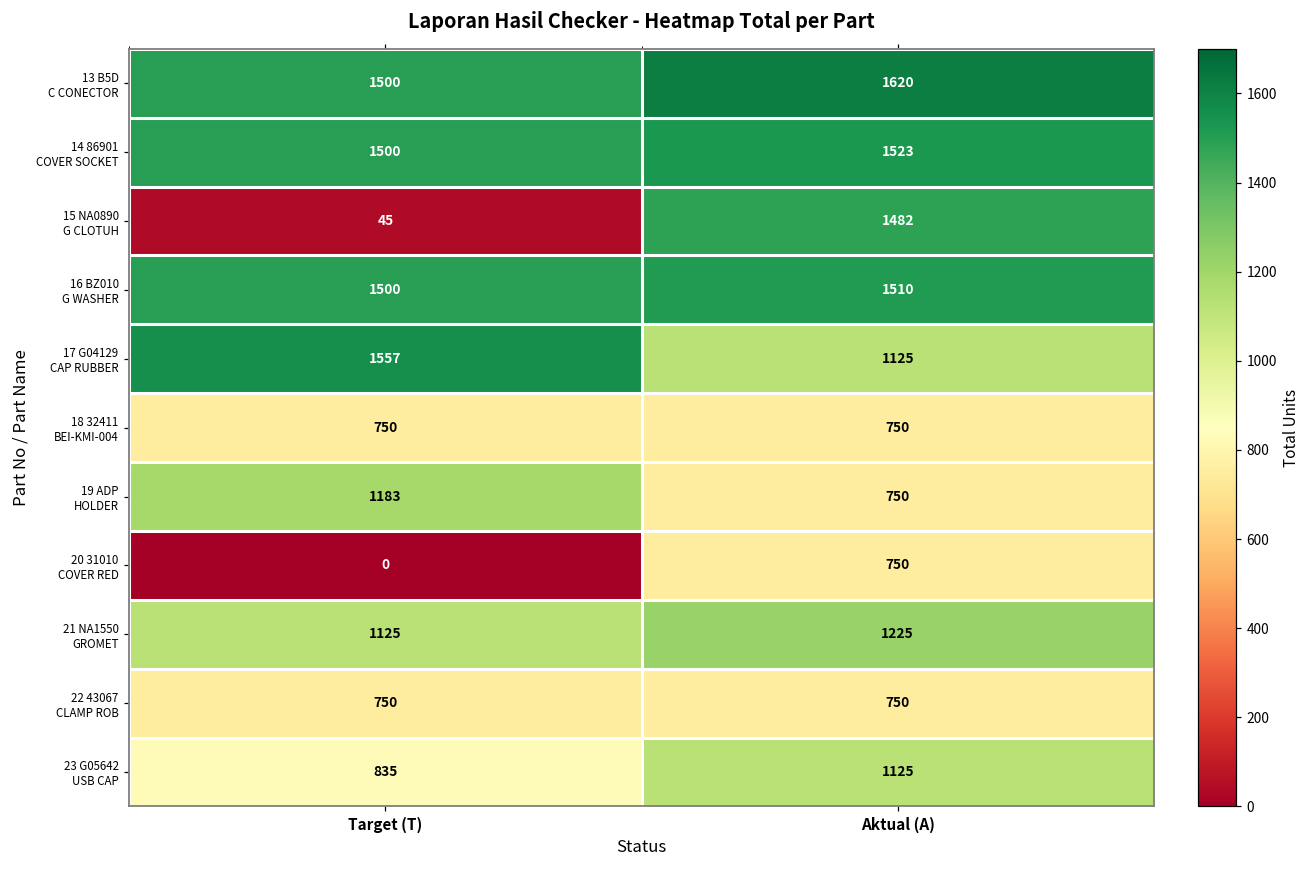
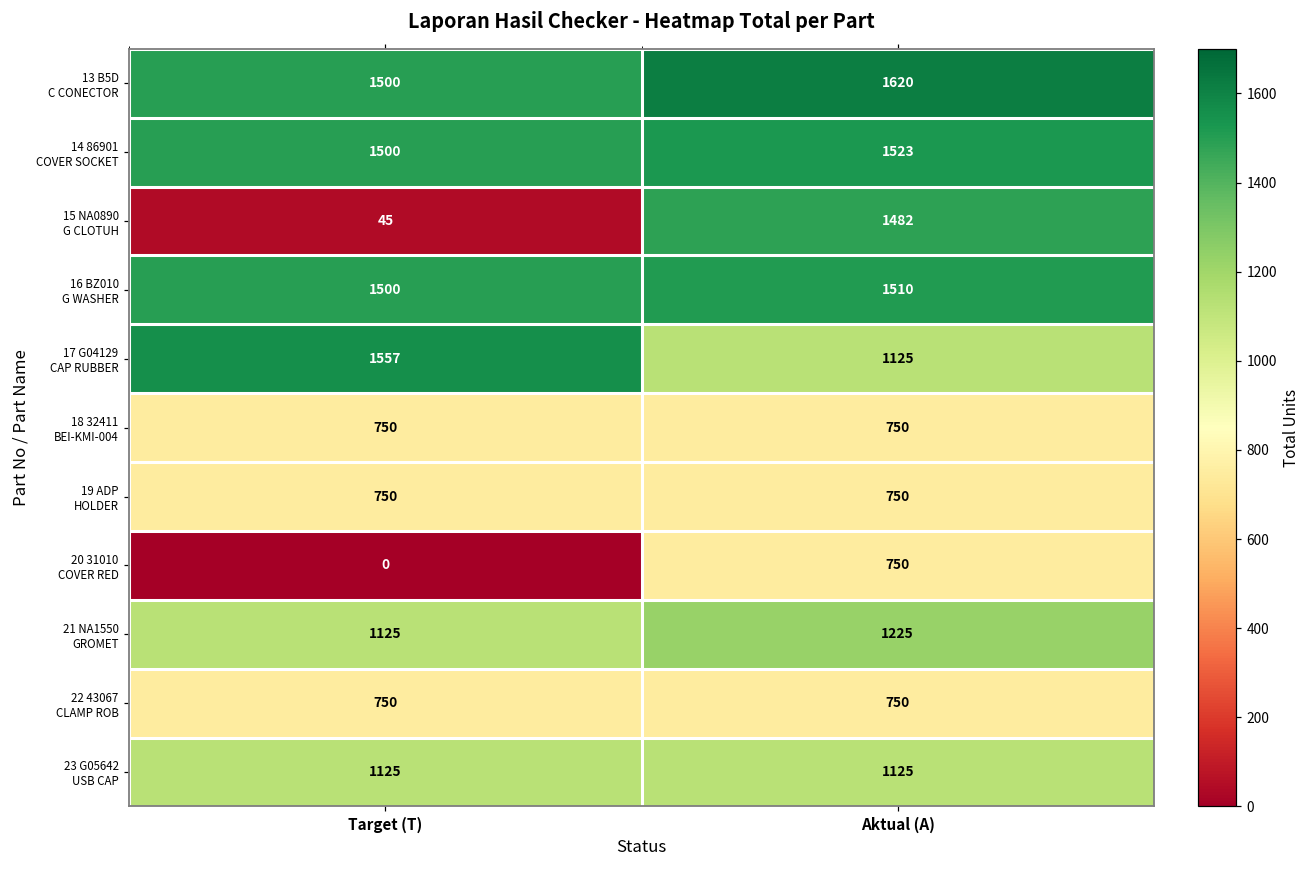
19 ADP HOLDER, Target (T): 1183 -> 750
23 G05642 USB CAP, Target (T): 835 -> 1125
